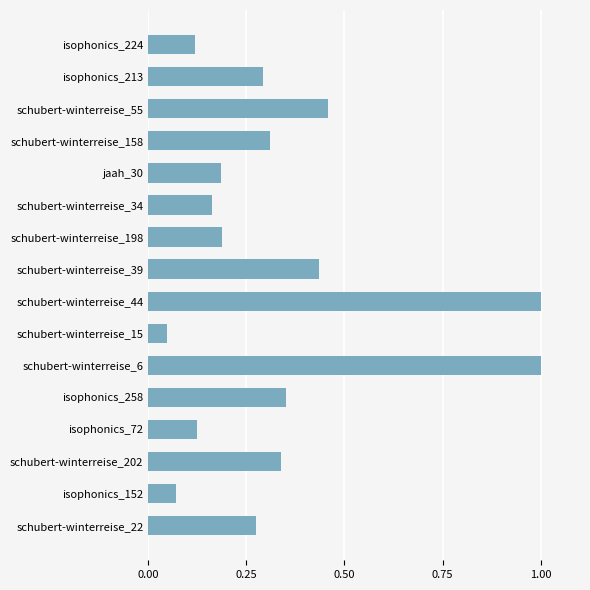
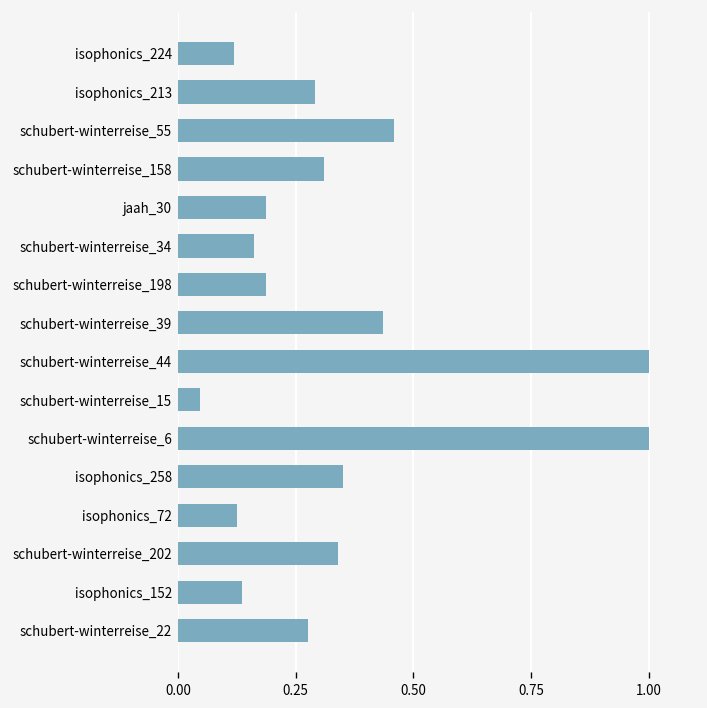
isophonics_152: 0.07 -> 0.14
